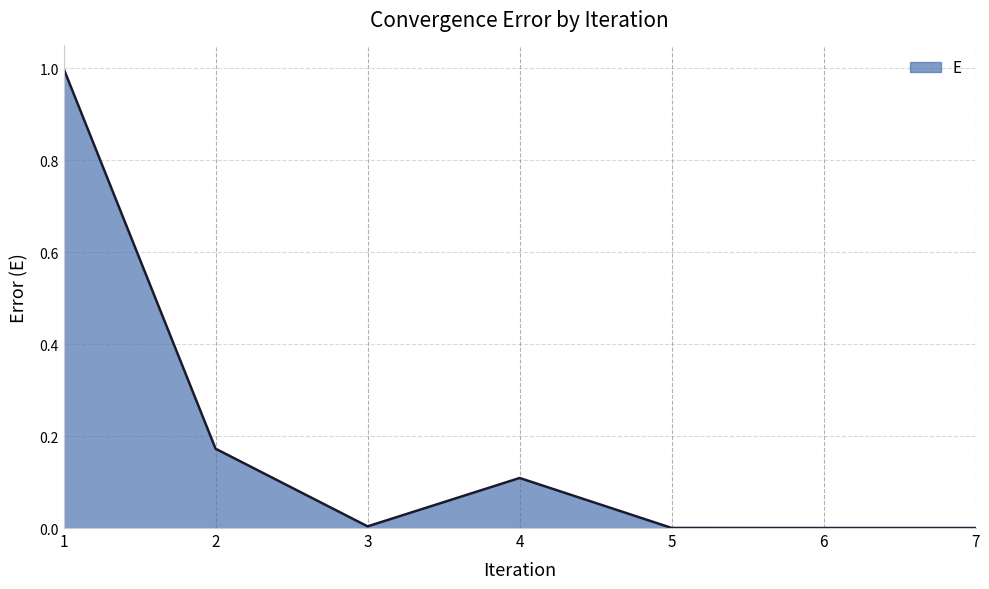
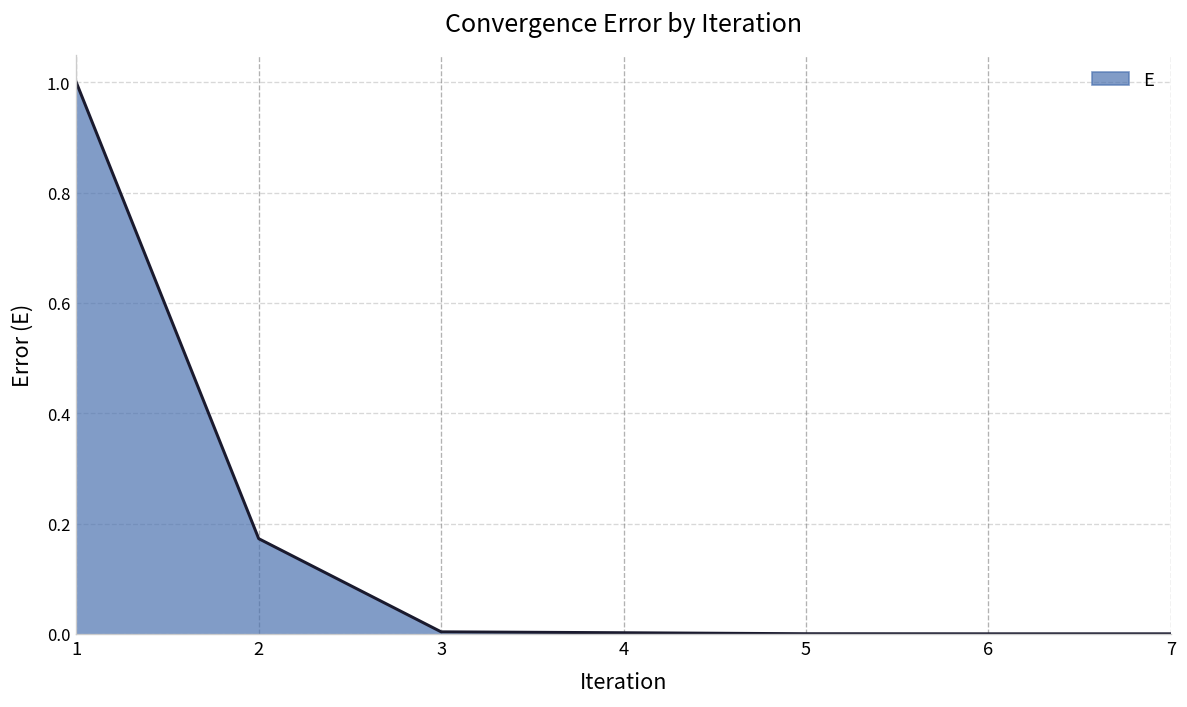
4: 0.11 -> 0.00
